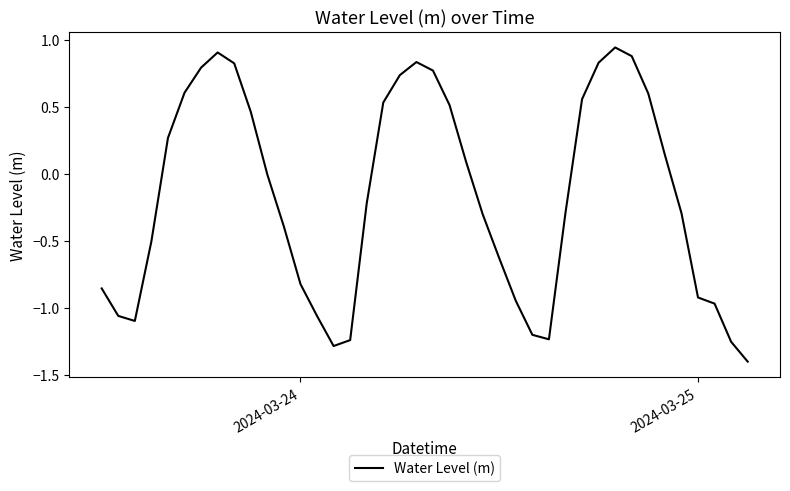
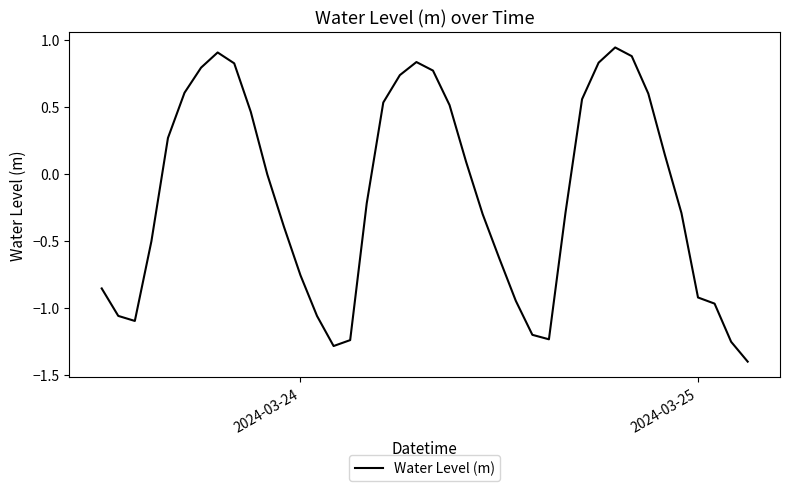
2024-03-24: -0.82 -> -0.76
